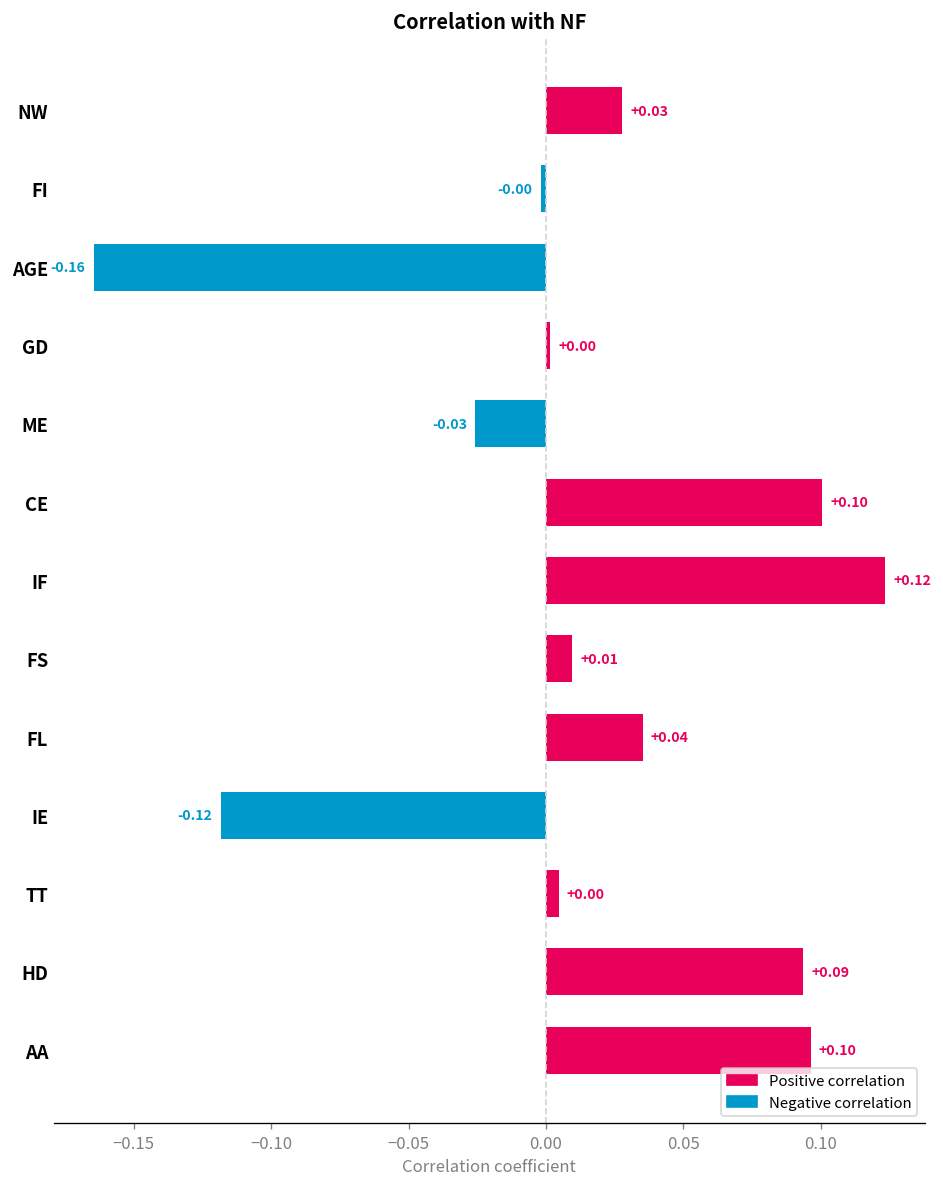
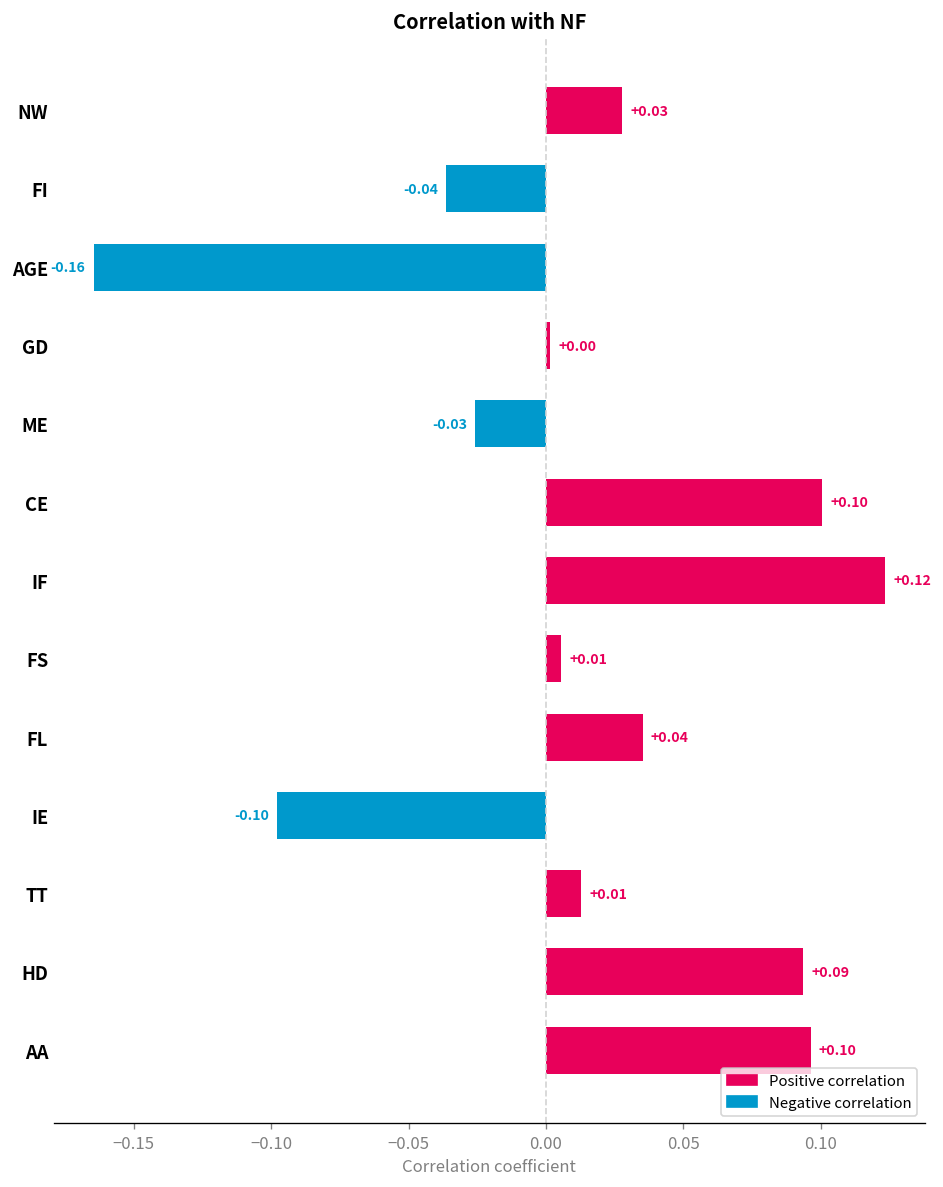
FI: -0.00 -> -0.04
FS: 0.010 -> 0.006
IE: -0.12 -> -0.10
TT: +0.00 -> +0.01
